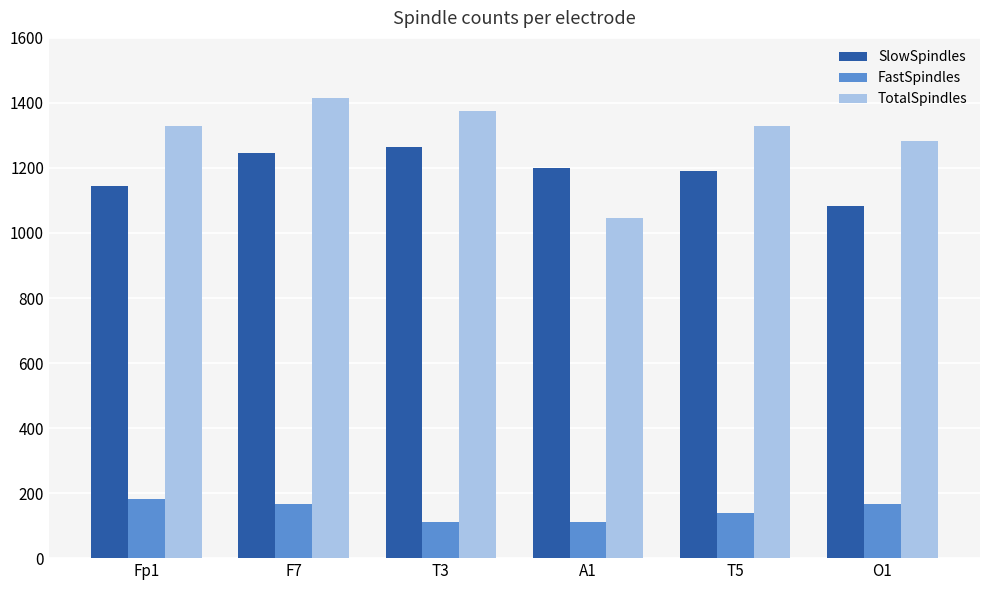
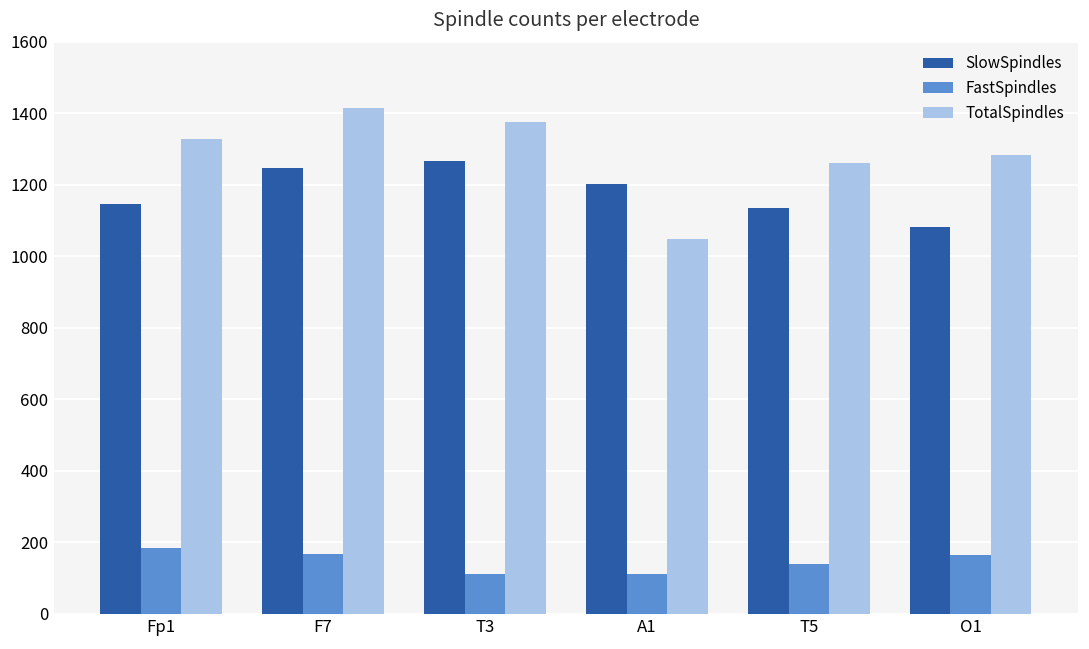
SlowSpindles, T5: 1190 -> 1140
TotalSpindles, T5: 1330 -> 1260
